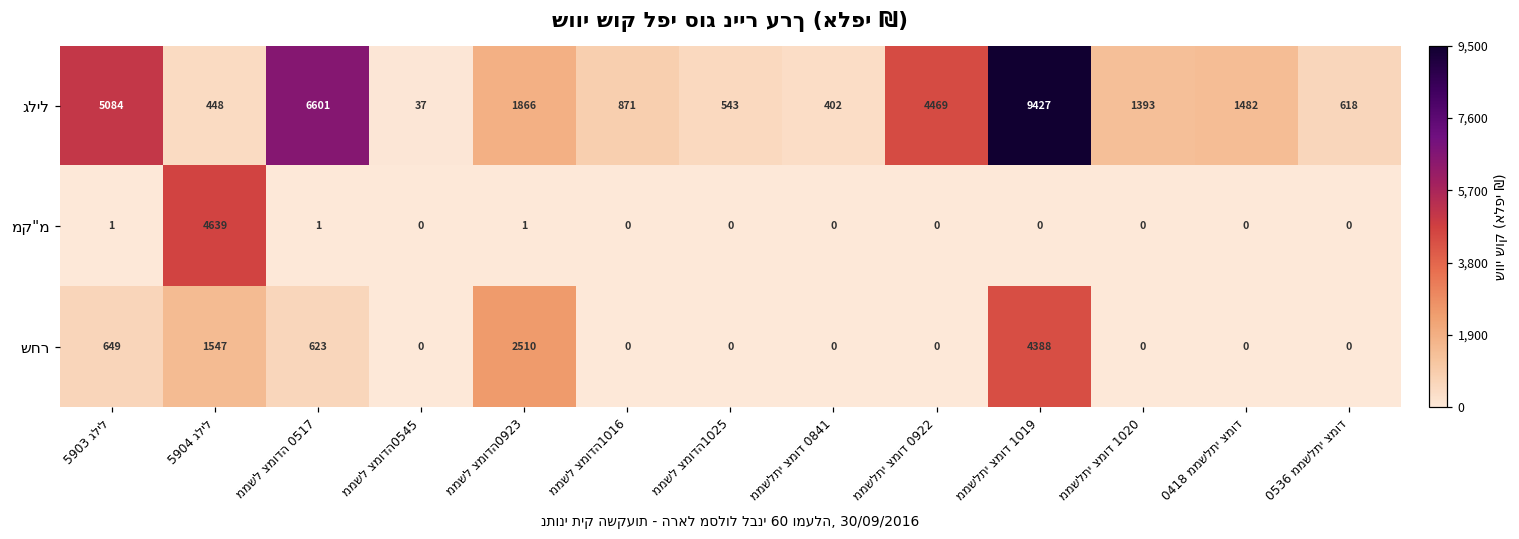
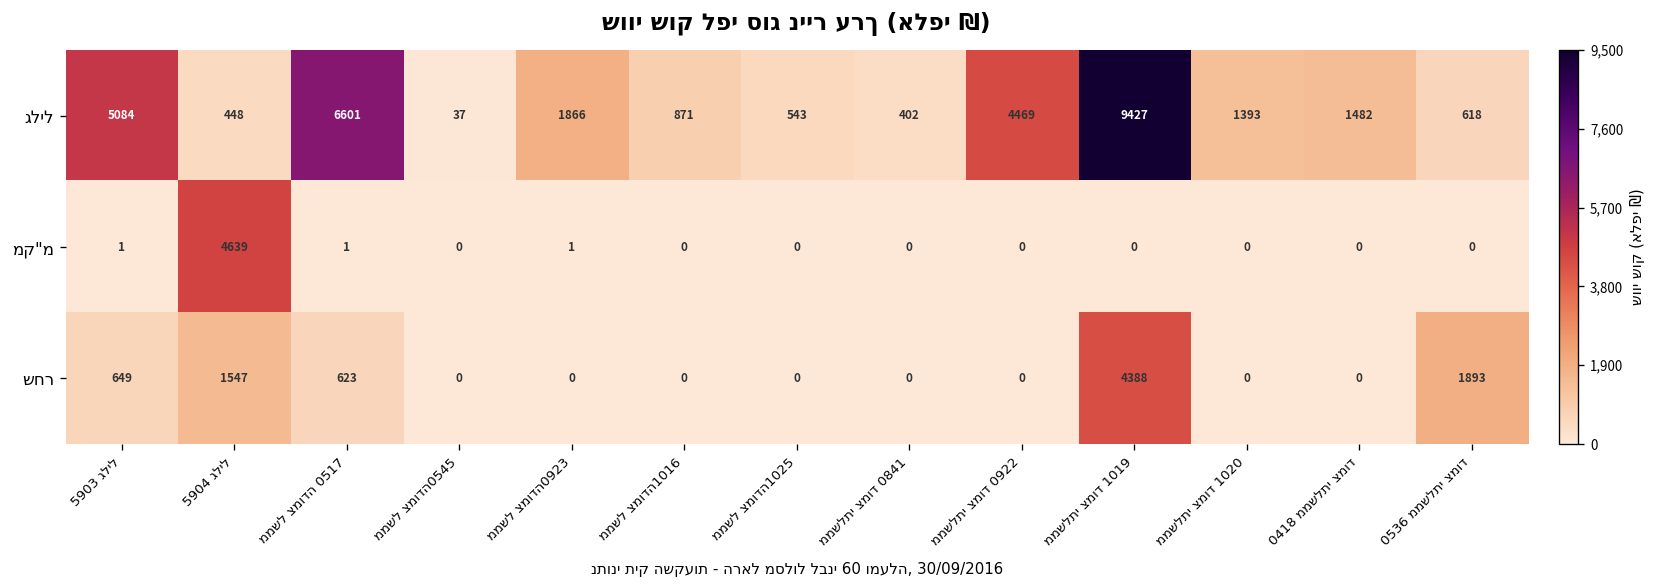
שחר, ממשל צמודה0923: 2510 -> 0
שחר, 0536 ממשלתי צמוד: 0 -> 1893
